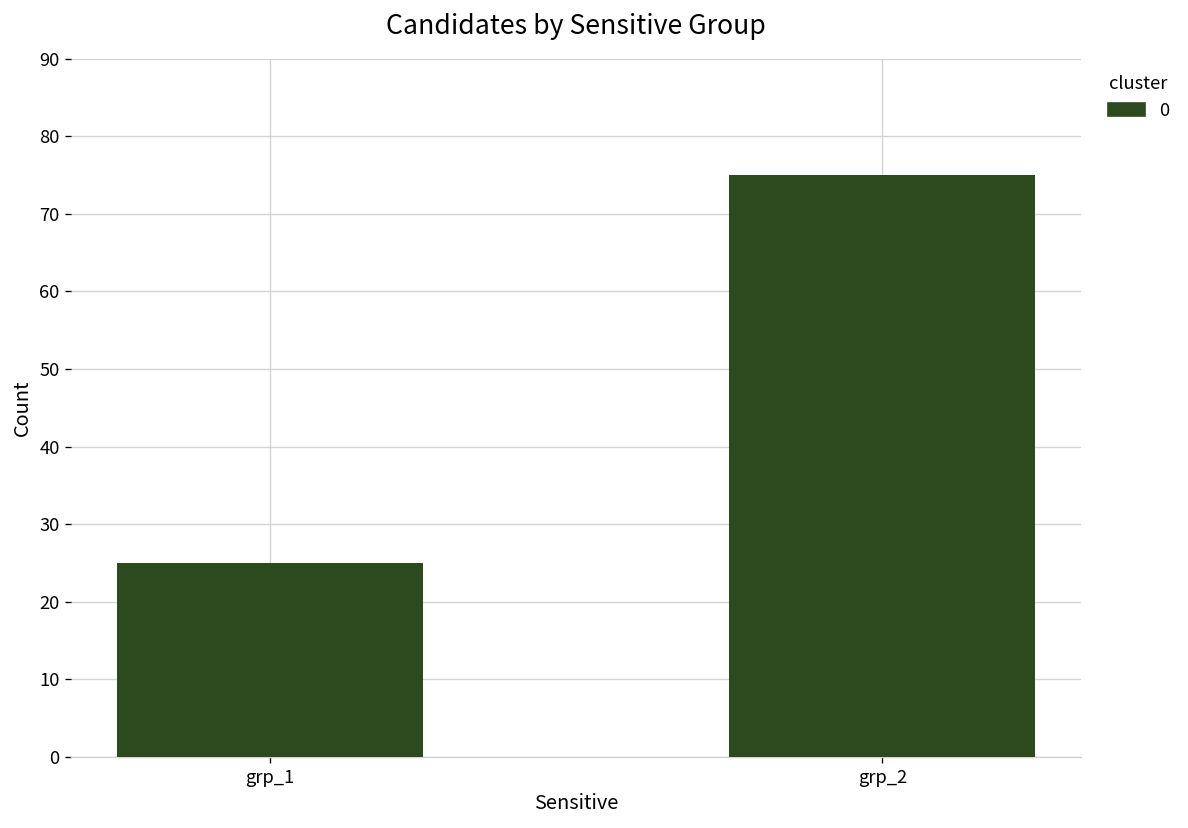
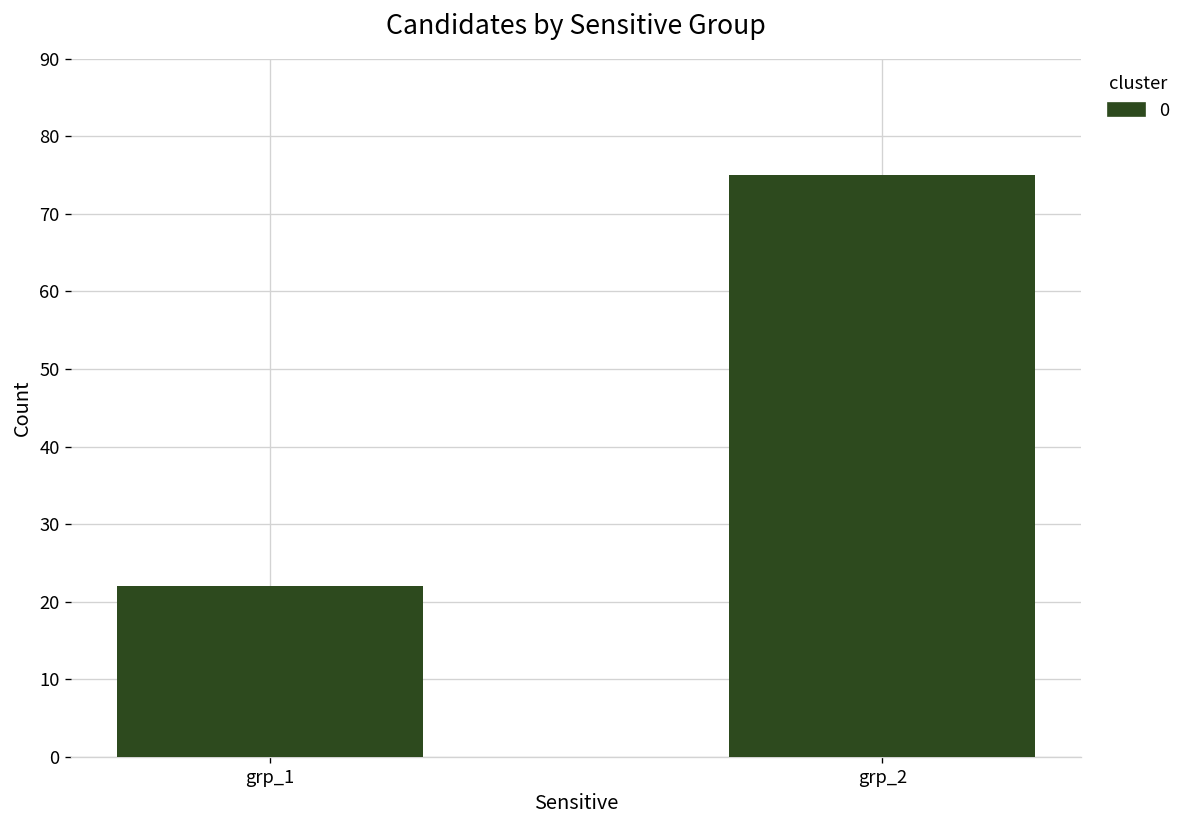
grp_1: 25 -> 22
